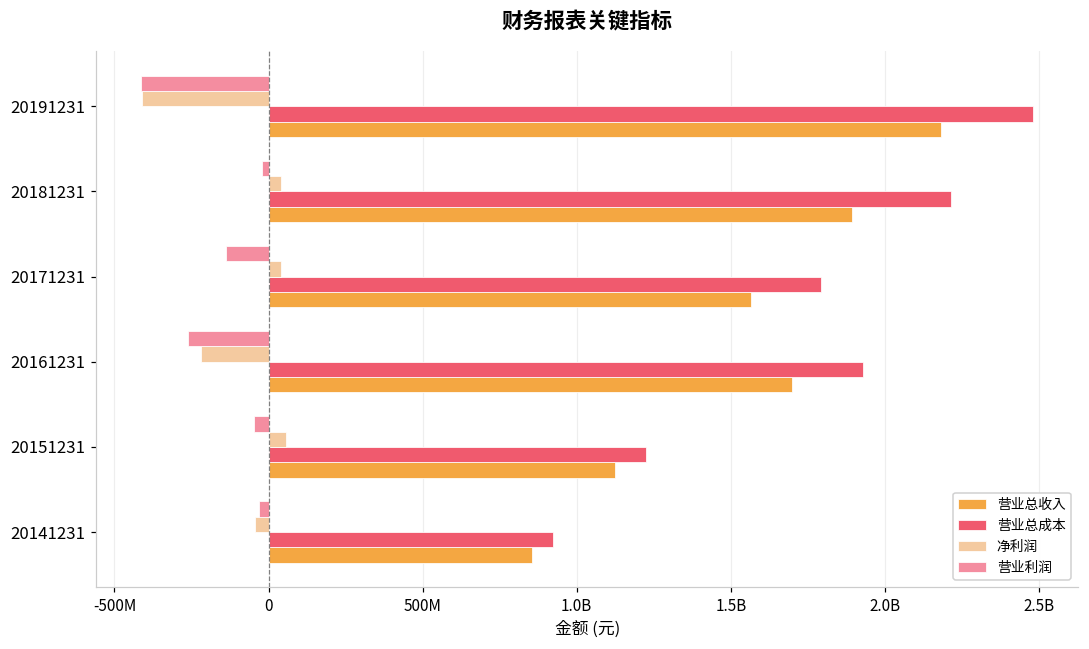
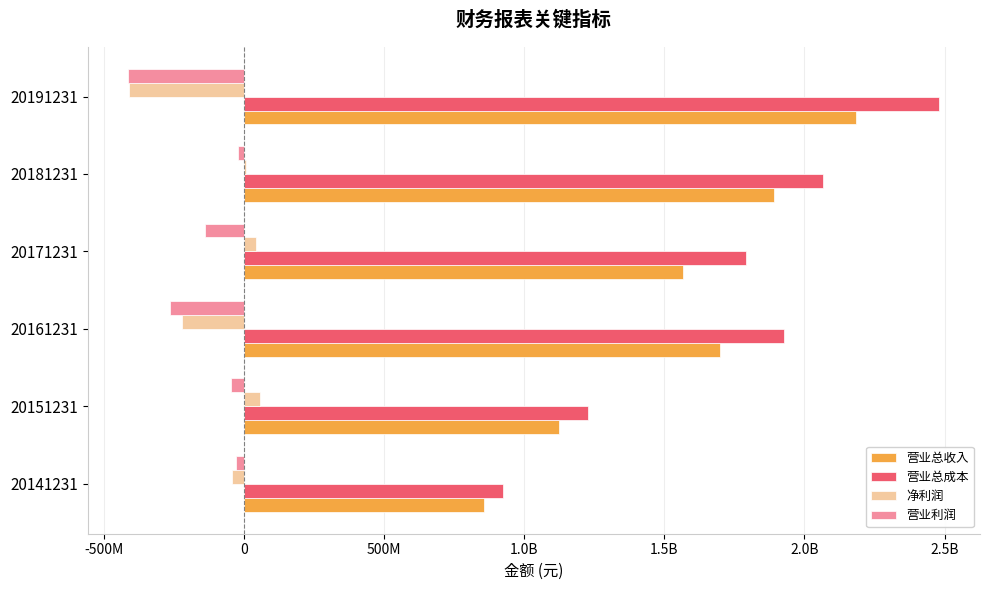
净利润, 20181231: 40000000 -> 10000000
营业总成本, 20181231: 2210000000 -> 2060000000
